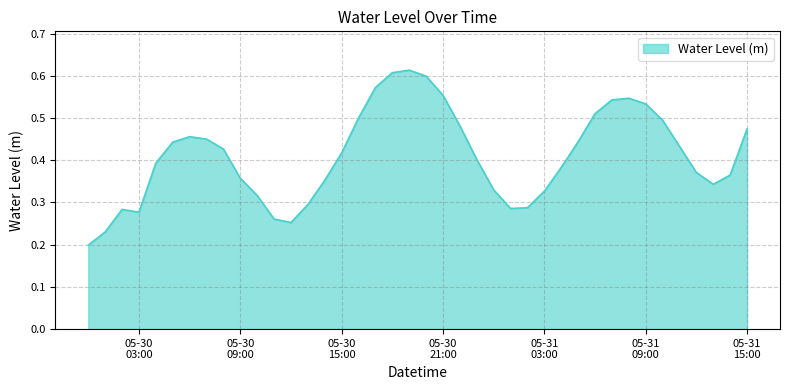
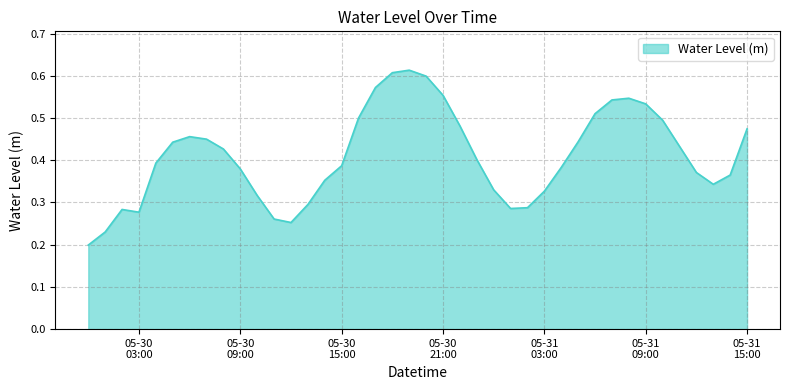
05-30 09:00: 0.36 -> 0.38
05-30 15:00: 0.42 -> 0.39
